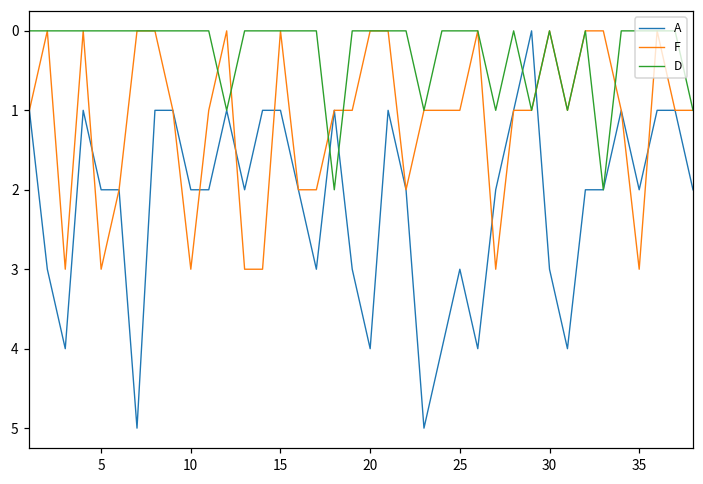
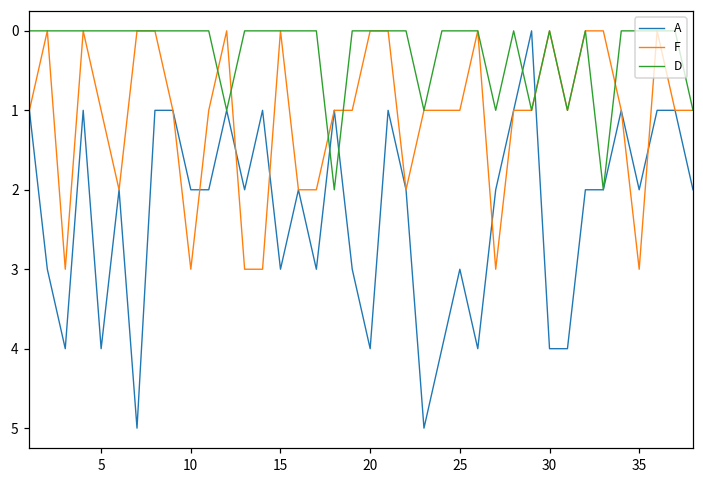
A, 5: 2 -> 4
F, 5: 3 -> 1
A, 15: 1 -> 3
A, 30: 3 -> 4
